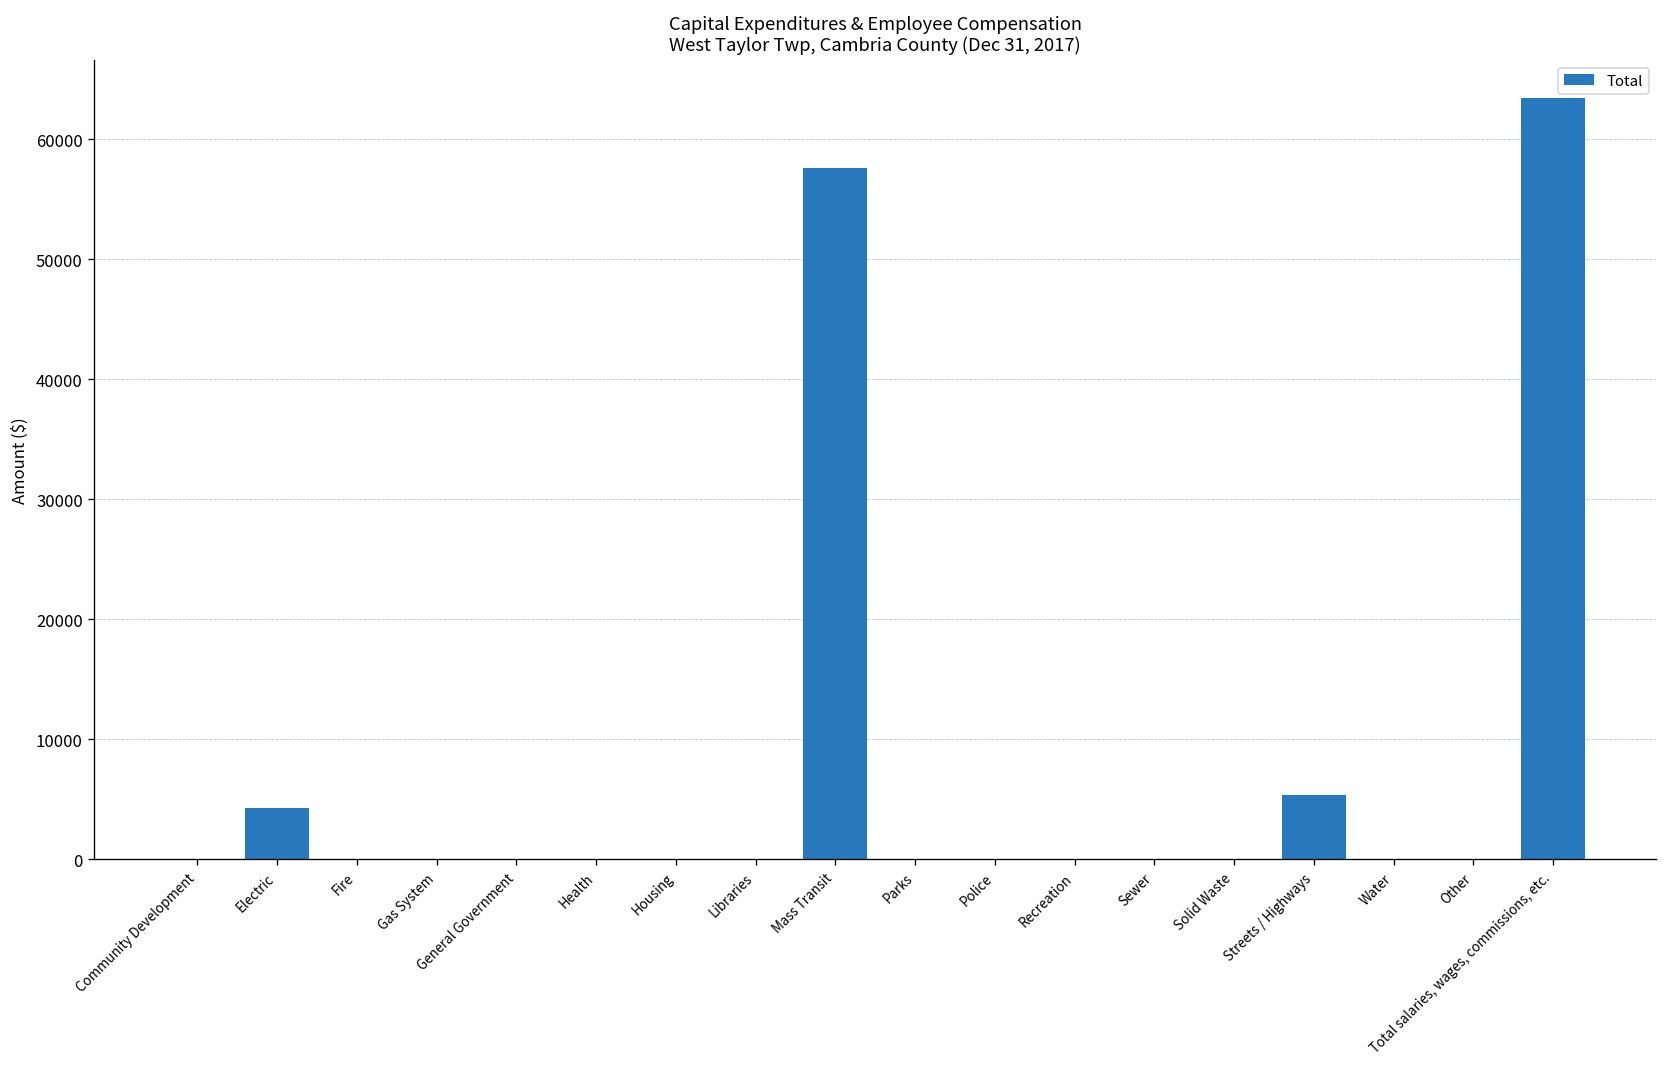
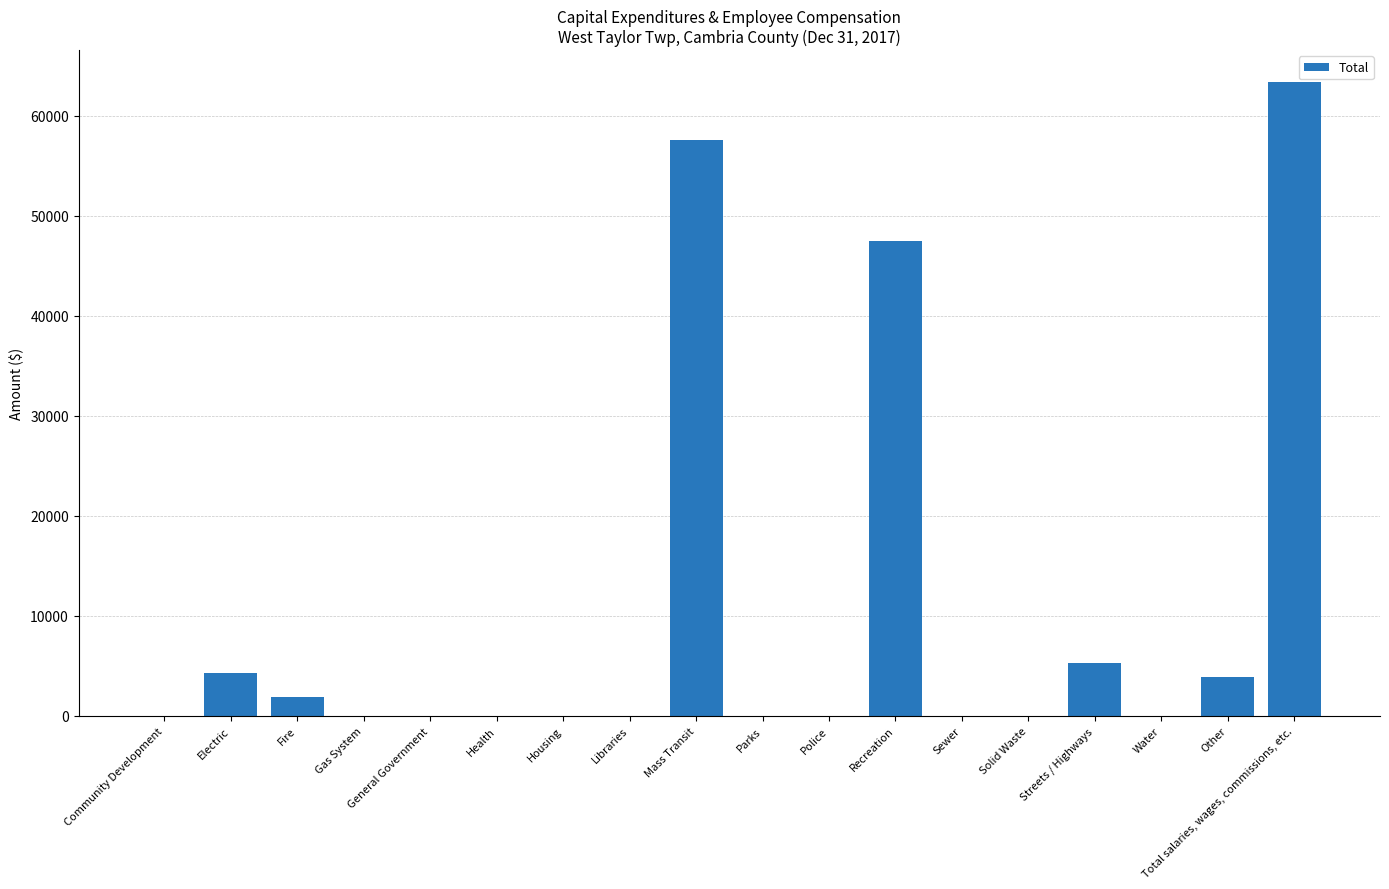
Fire: 0 -> 1900
Recreation: 0 -> 47400
Other: 0 -> 3900
